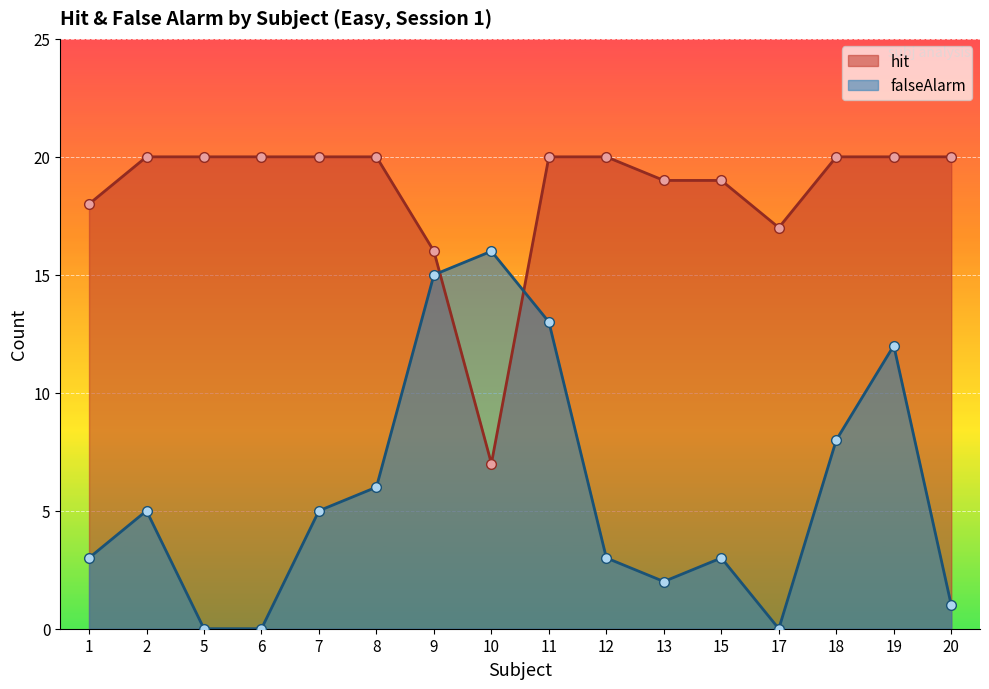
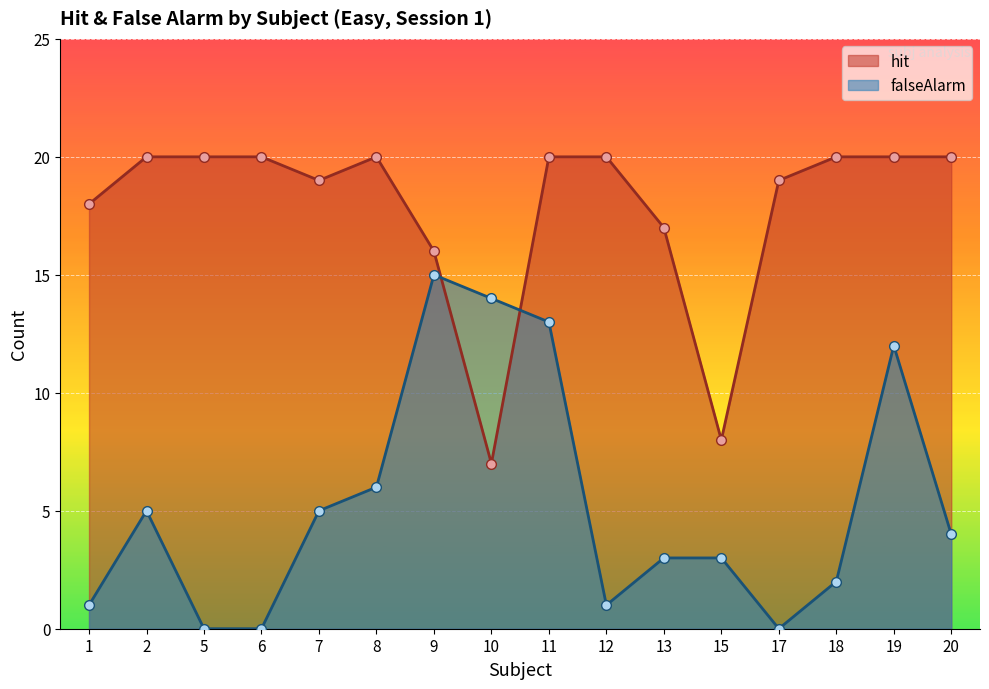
falseAlarm, 1: 3 -> 1
hit, 7: 20 -> 19
falseAlarm, 10: 16 -> 14
falseAlarm, 12: 3 -> 1
hit, 13: 19 -> 17
falseAlarm, 13: 2 -> 3
hit, 15: 19 -> 8
hit, 17: 17 -> 19
falseAlarm, 18: 8 -> 2
falseAlarm, 20: 1 -> 4
